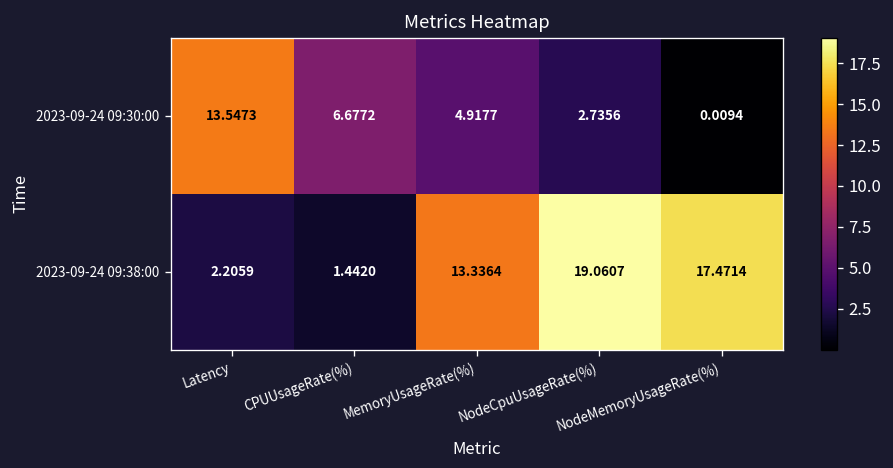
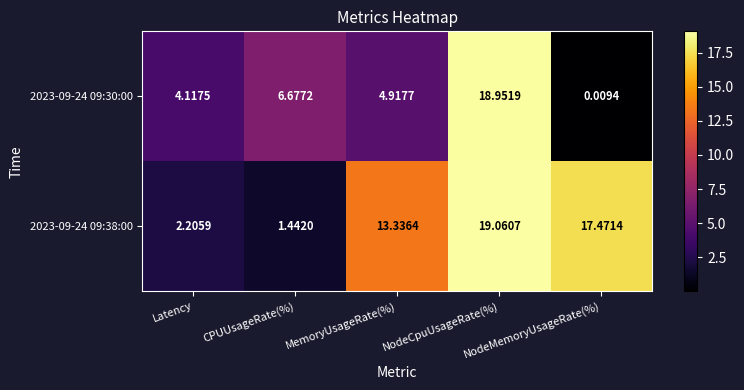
2023-09-24 09:30:00, Latency: 13.5473 -> 4.1175
2023-09-24 09:30:00, NodeCpuUsageRate(%): 2.7356 -> 18.9519
